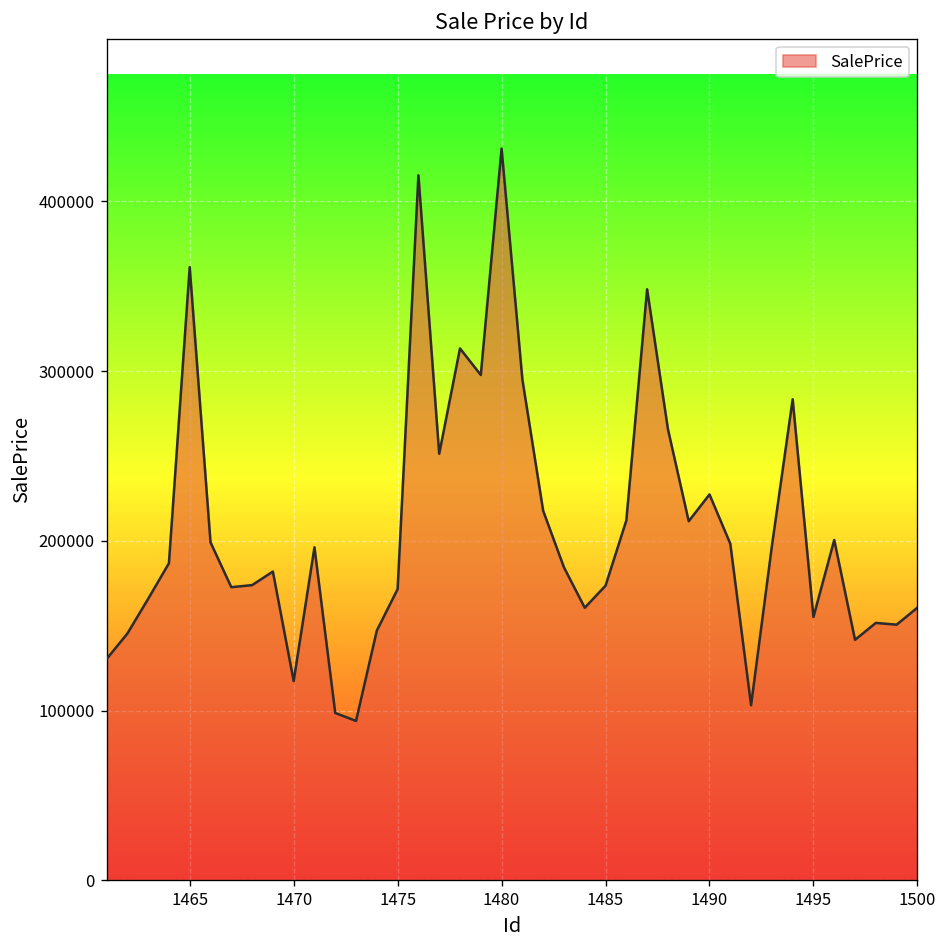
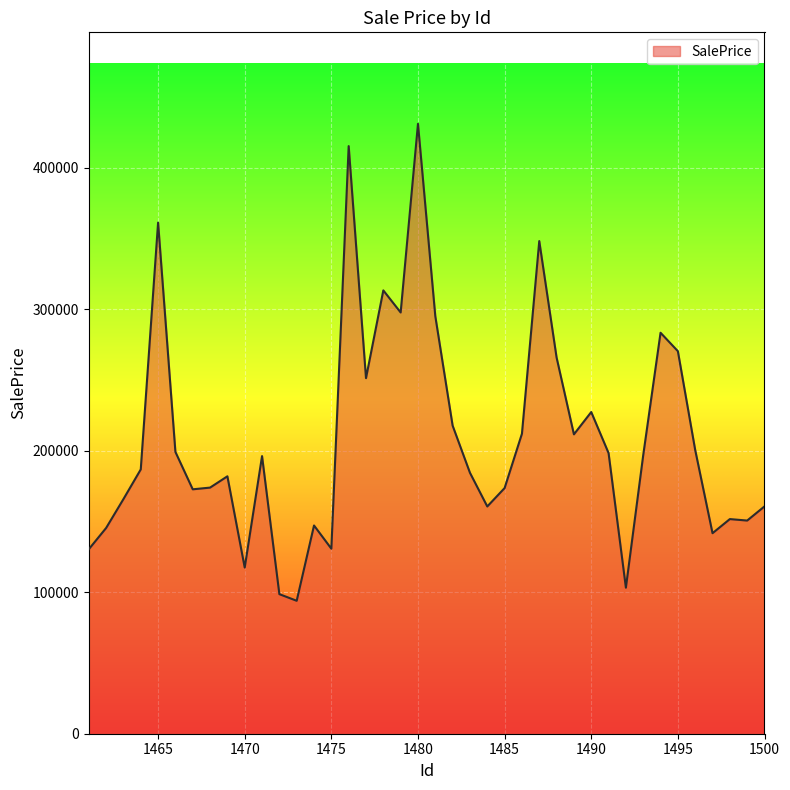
1475: 172000 -> 131000
1495: 155000 -> 270000
